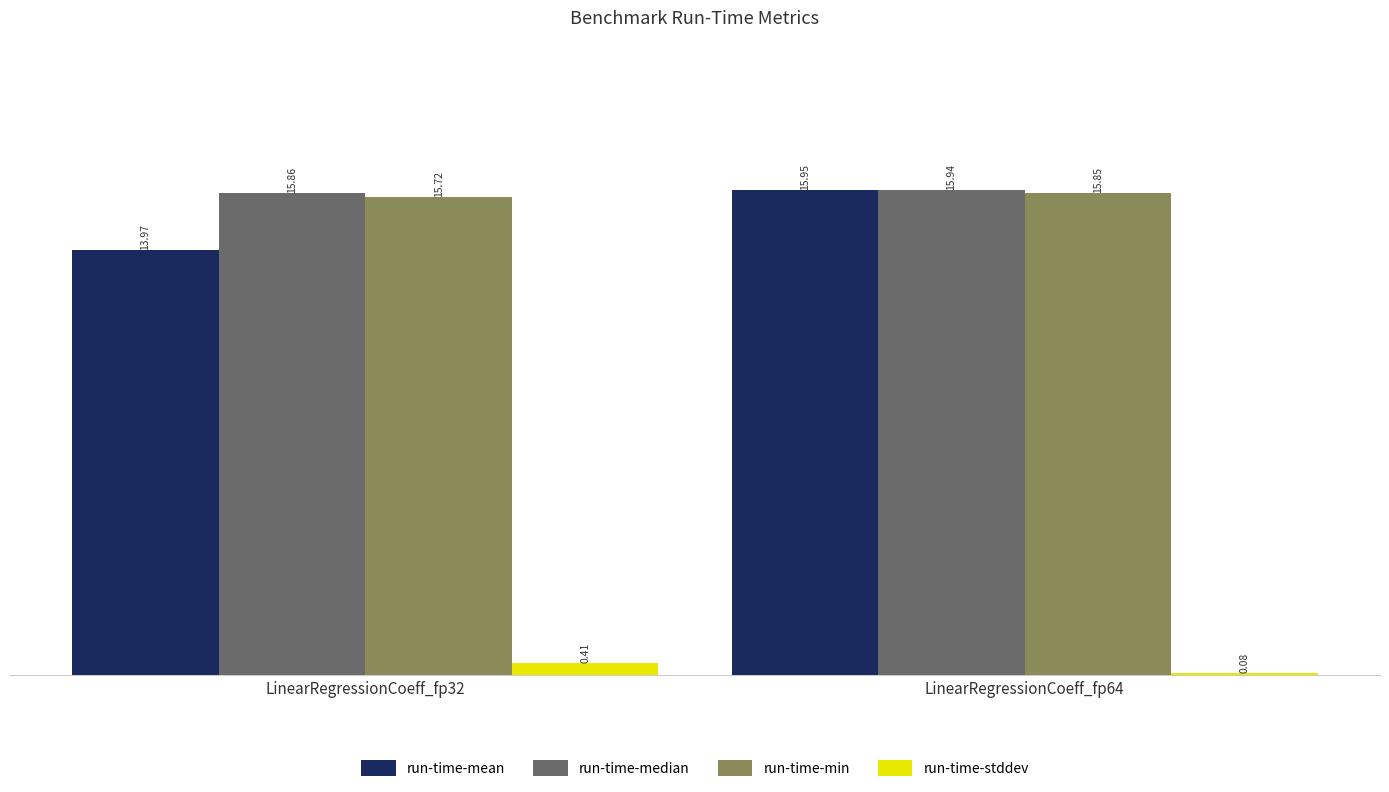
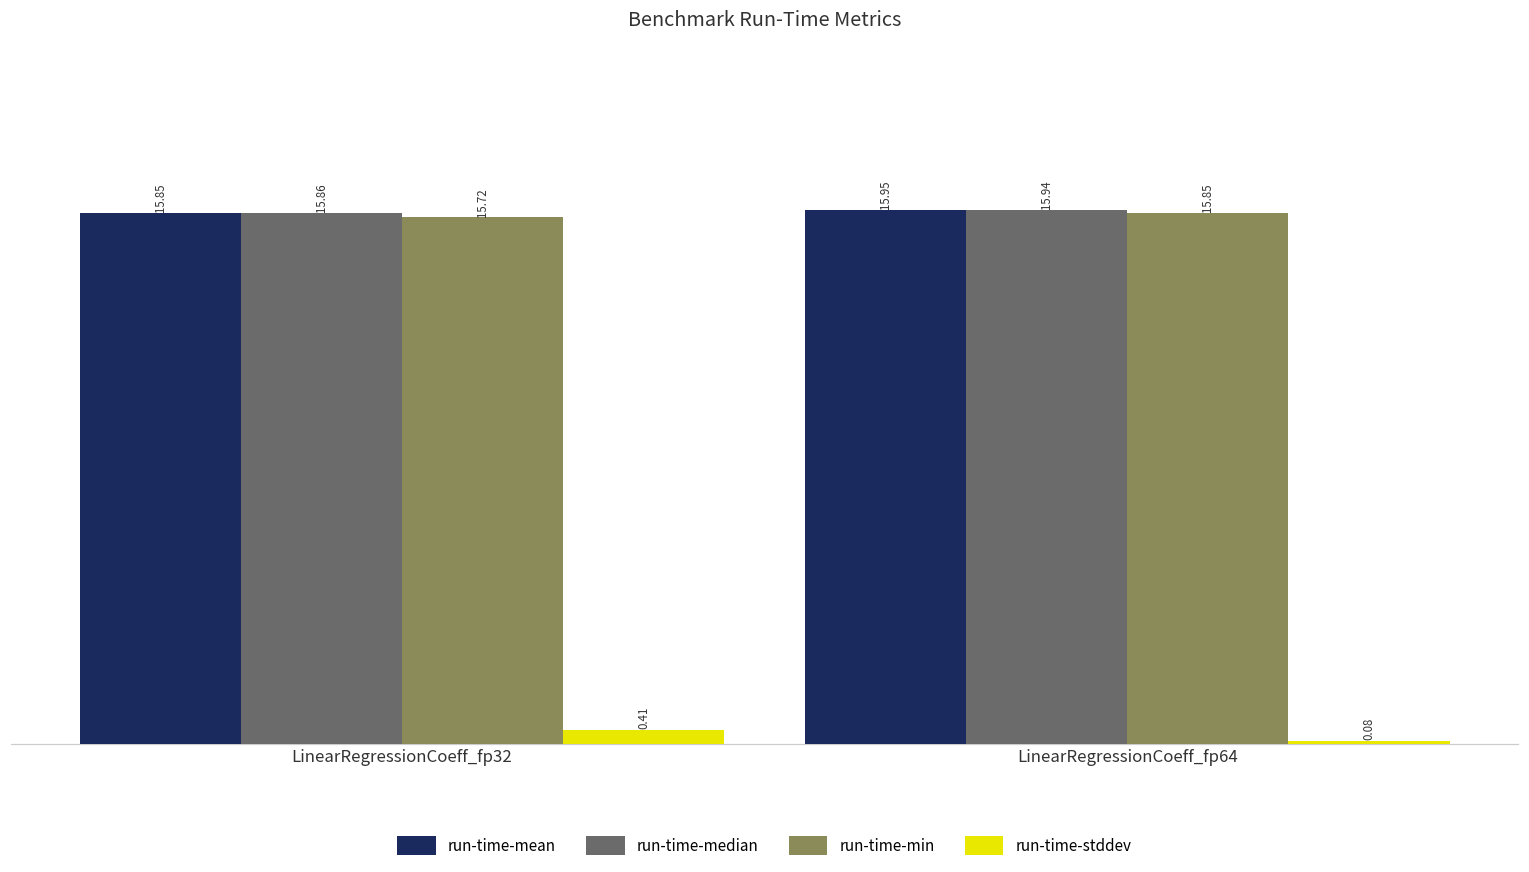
run-time-mean, LinearRegressionCoeff_fp32: 13.97 -> 15.85
